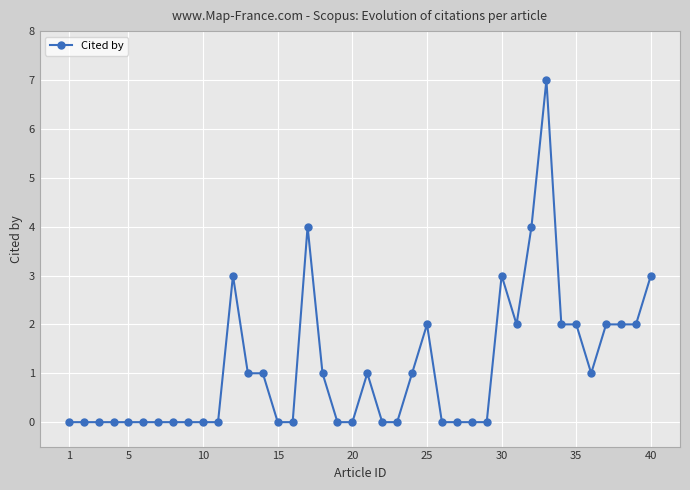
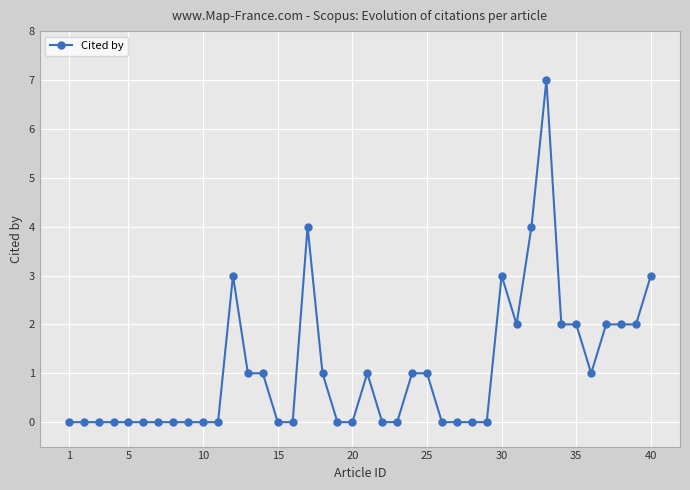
25: 2 -> 1
